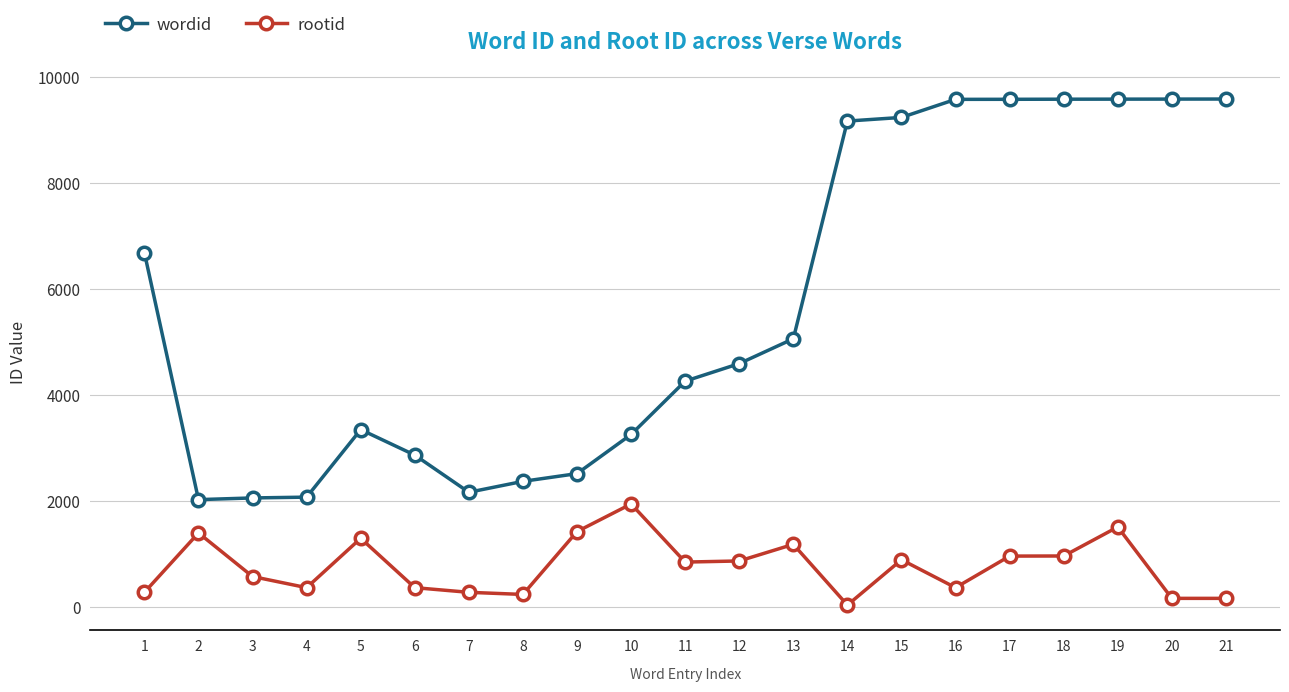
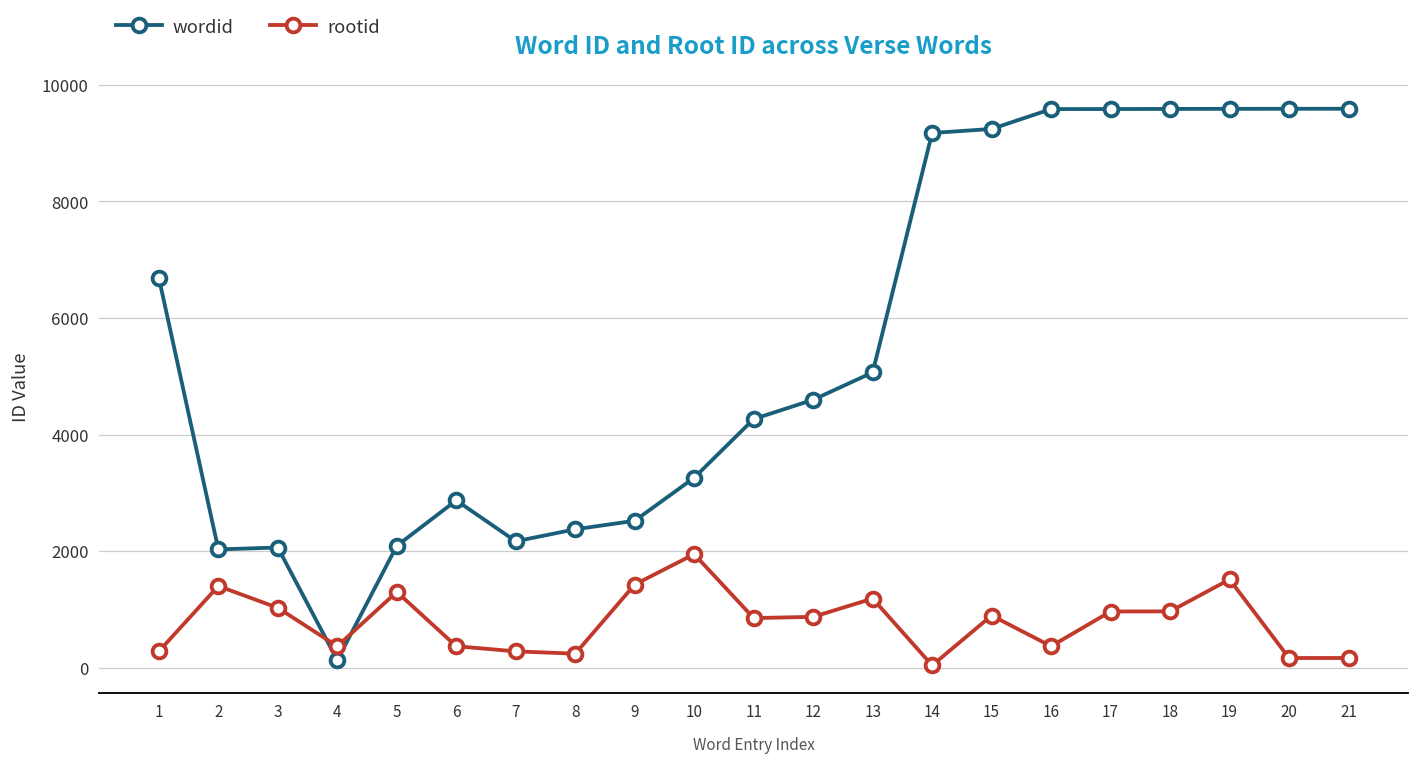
rootid, 3: 600 -> 1000
wordid, 4: 2100 -> 100
wordid, 5: 3400 -> 2100
